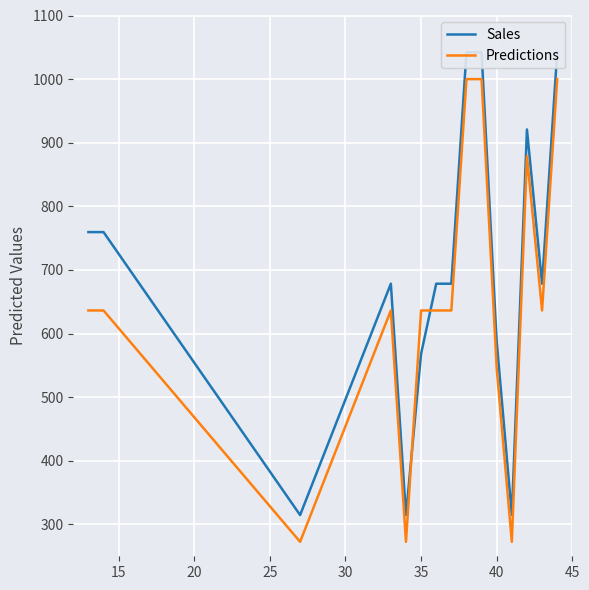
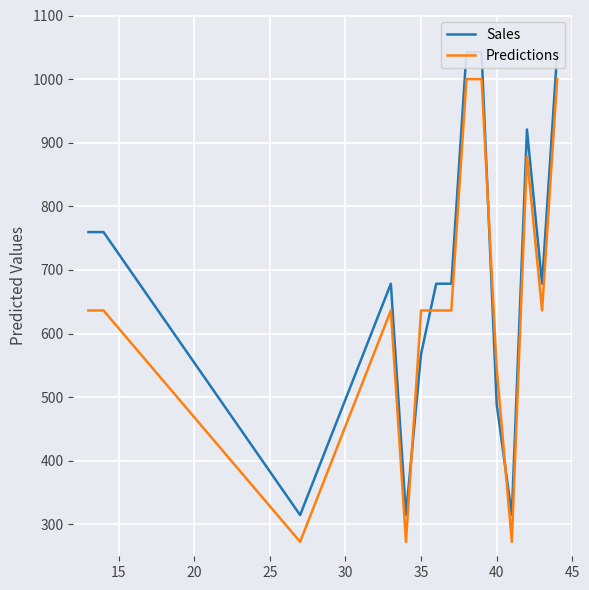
Sales, 40: 590 -> 490
